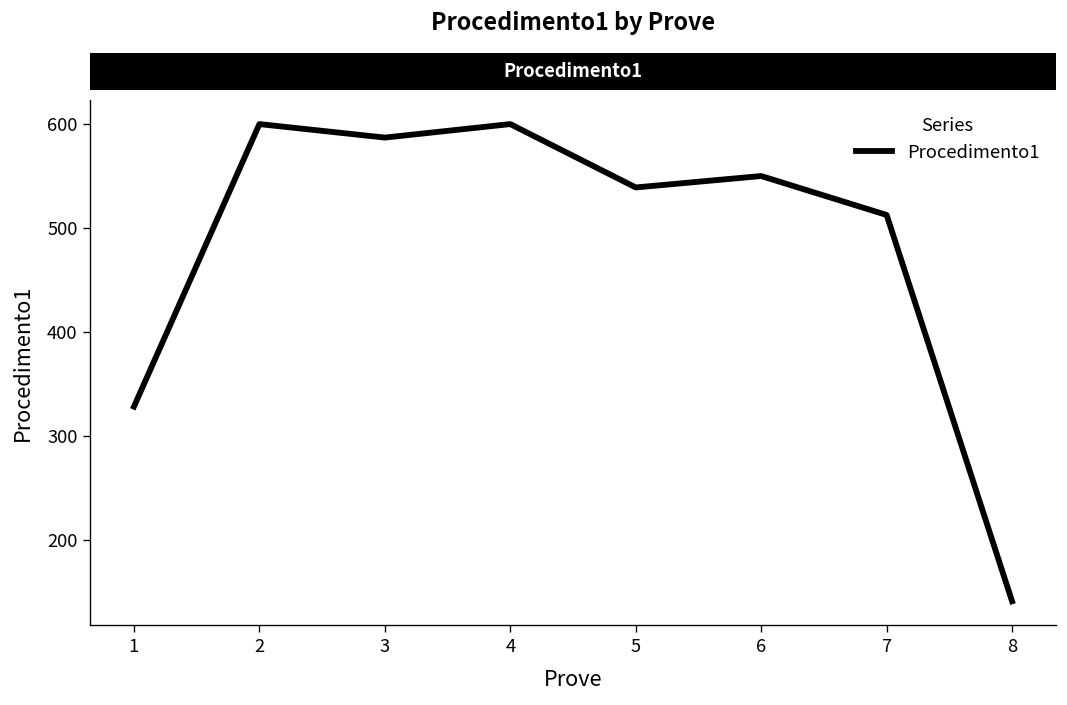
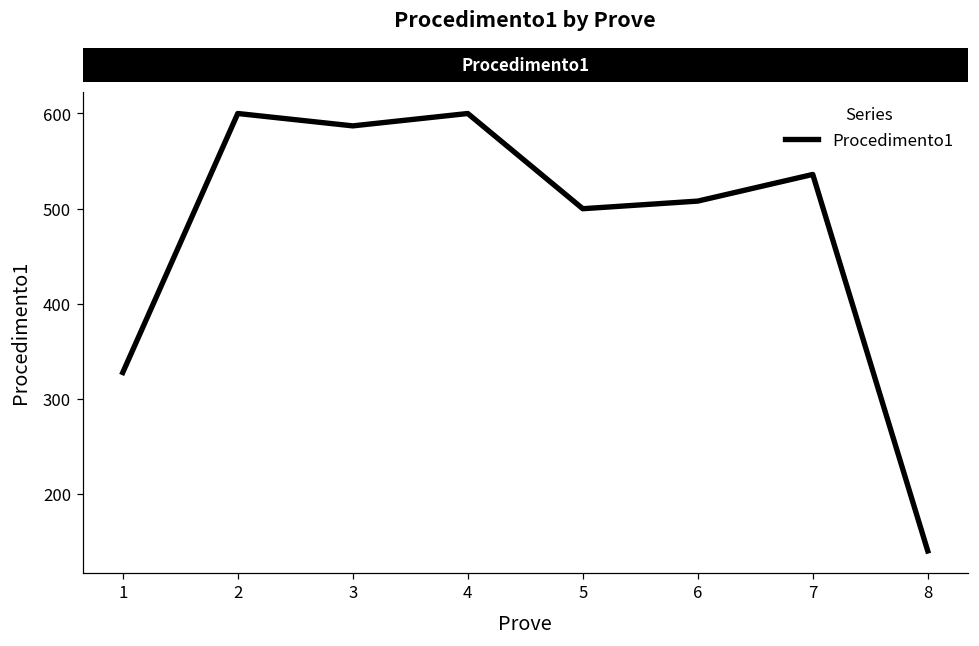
5: 540 -> 500
6: 550 -> 510
7: 510 -> 540
